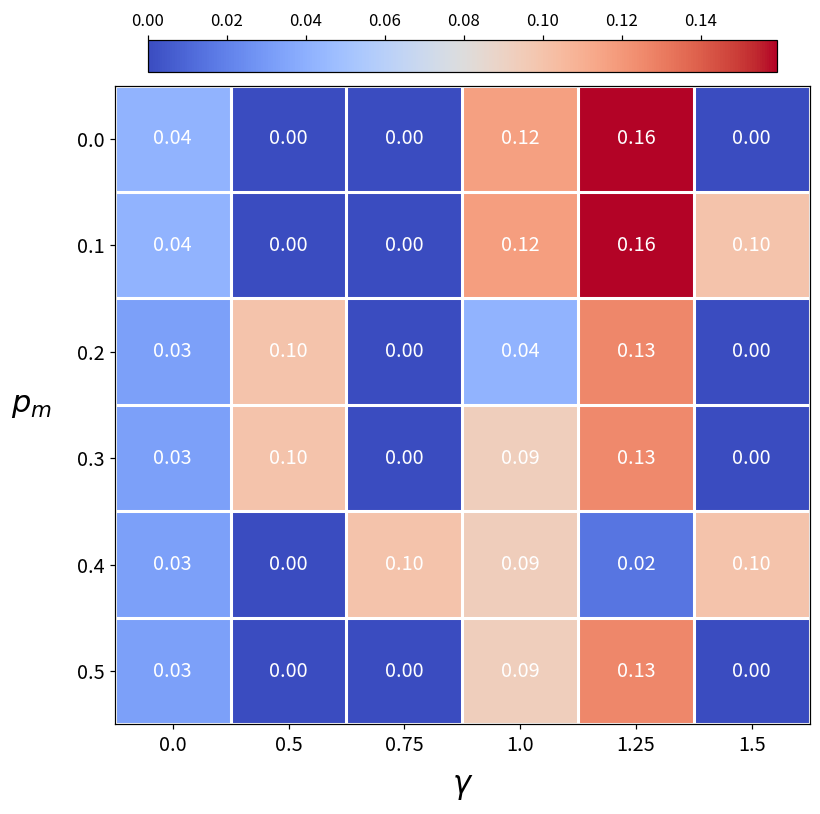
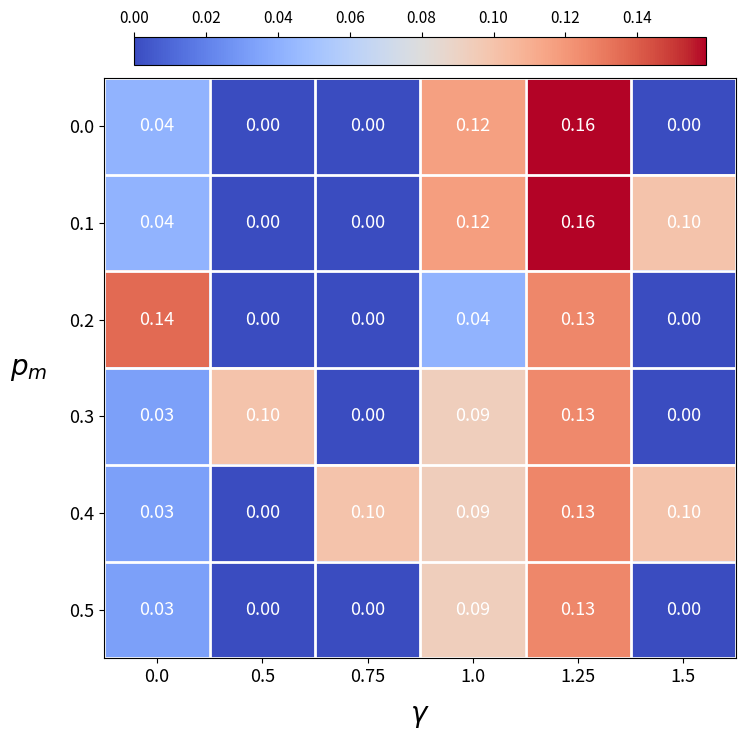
0.2, 0.0: 0.03 -> 0.14
0.2, 0.5: 0.10 -> 0.00
0.4, 1.25: 0.02 -> 0.13
